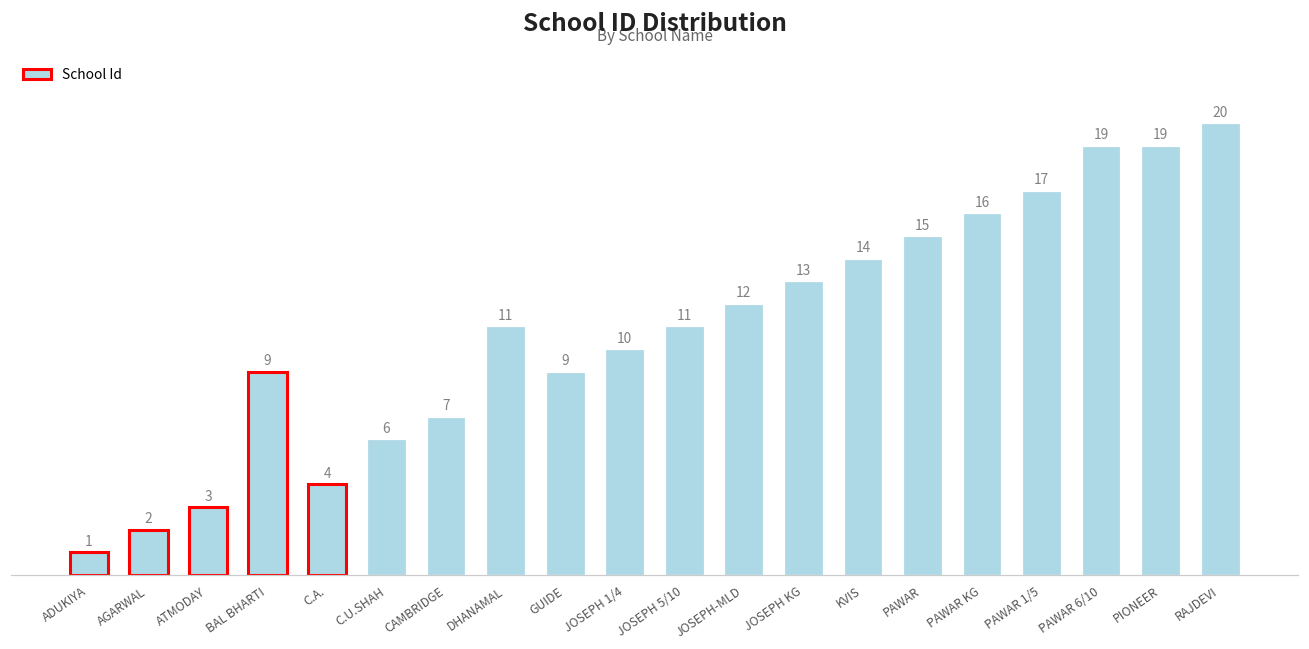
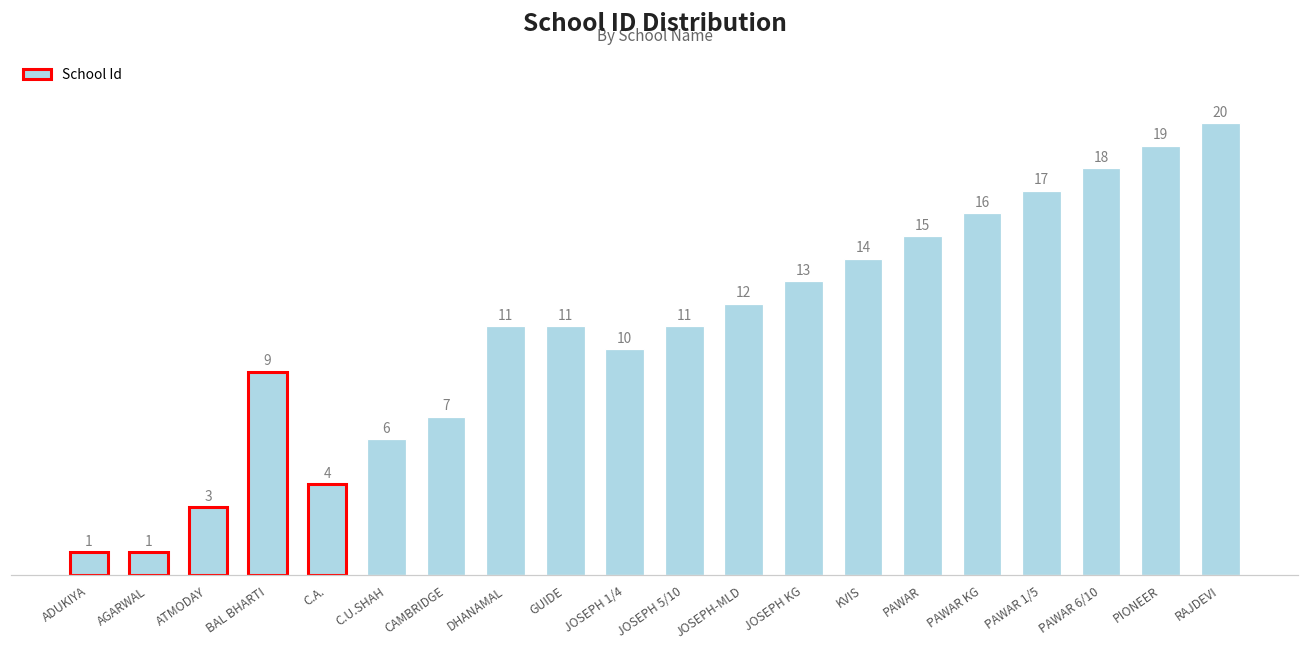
AGARWAL: 2 -> 1
GUIDE: 9 -> 11
PAWAR 6/10: 19 -> 18
